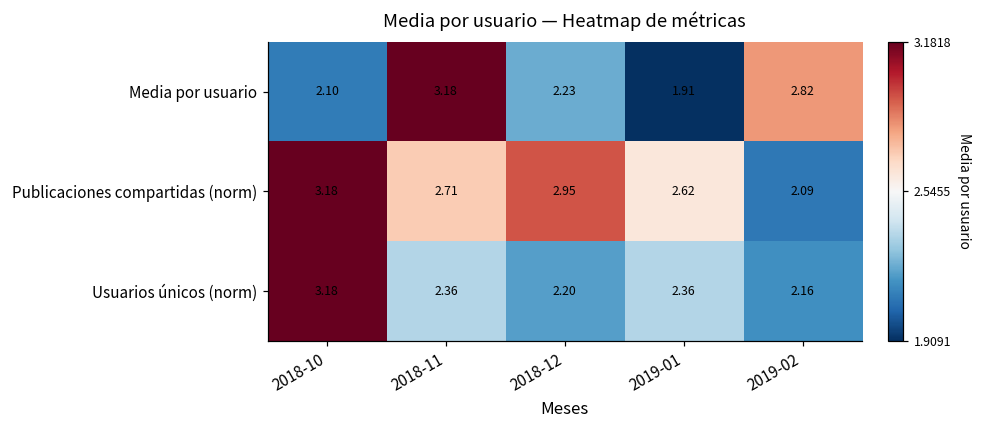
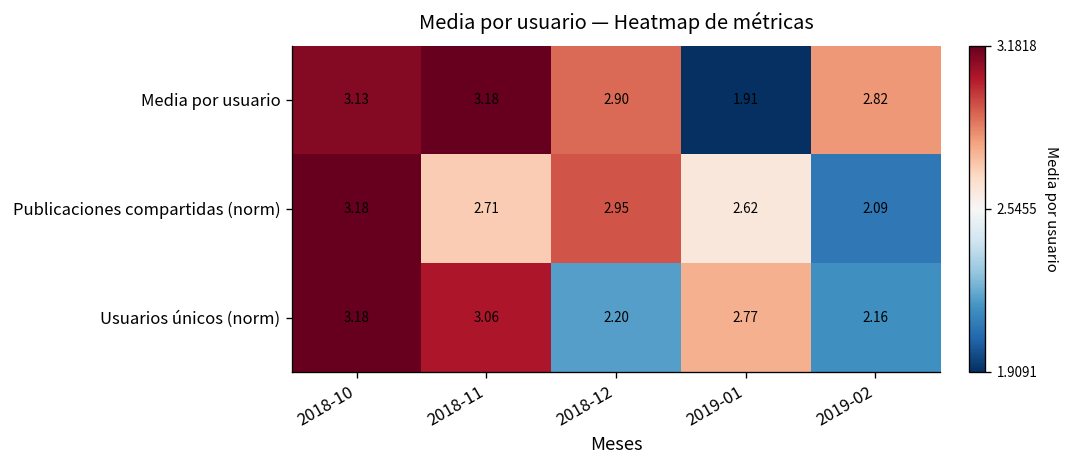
Media por usuario, 2018-10: 2.10 -> 3.13
Media por usuario, 2018-12: 2.23 -> 2.90
Usuarios únicos (norm), 2018-11: 2.36 -> 3.06
Usuarios únicos (norm), 2019-01: 2.36 -> 2.77
